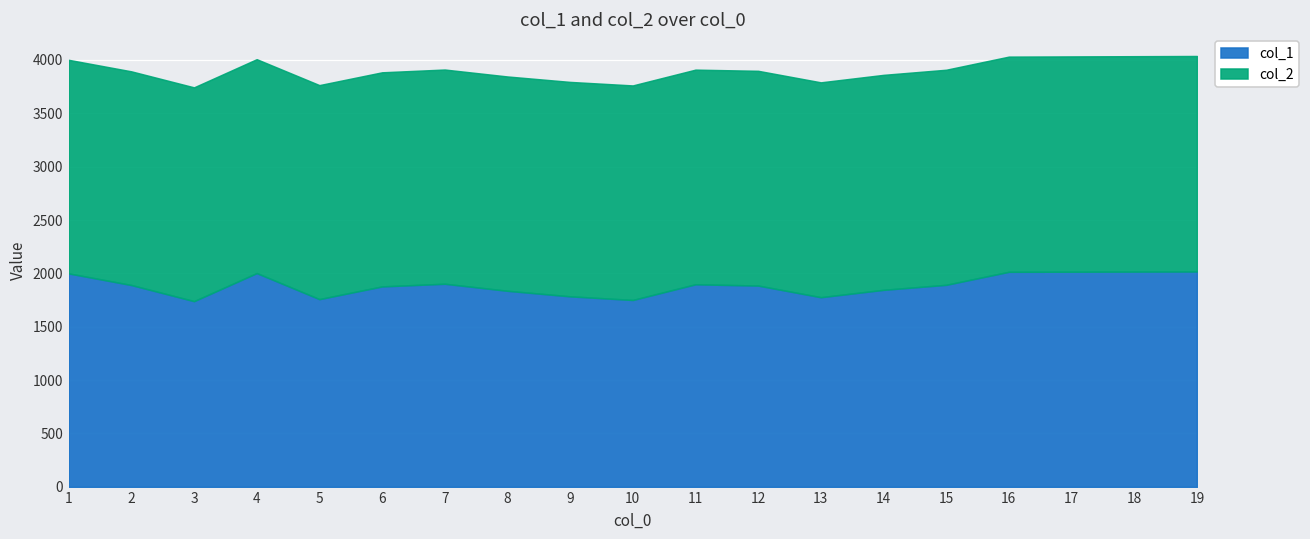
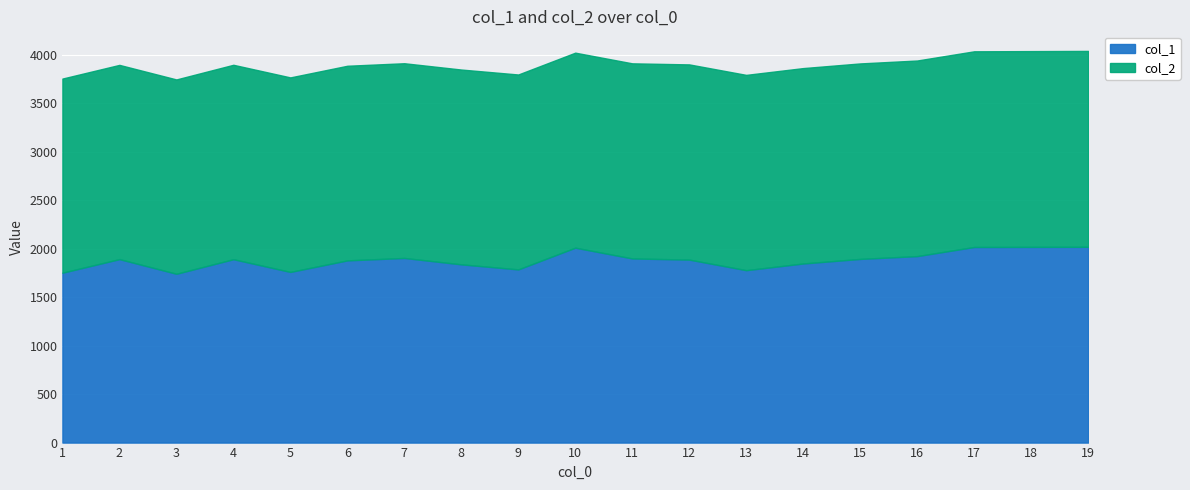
col_1, 1: 2000 -> 1800
col_1, 4: 2000 -> 1900
col_1, 10: 1800 -> 2000
col_1, 16: 2000 -> 1900
